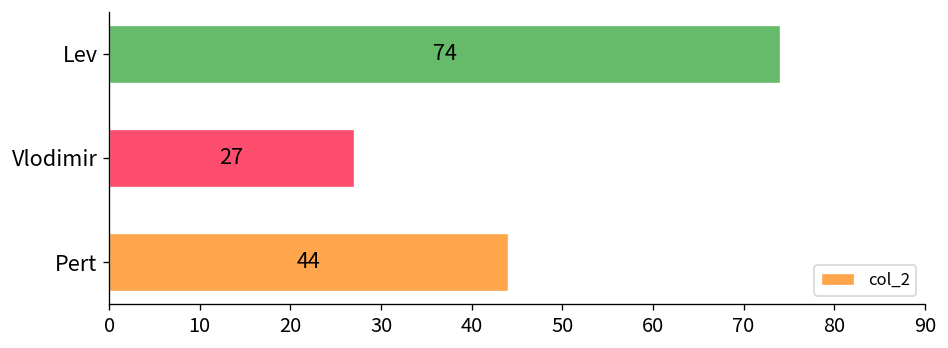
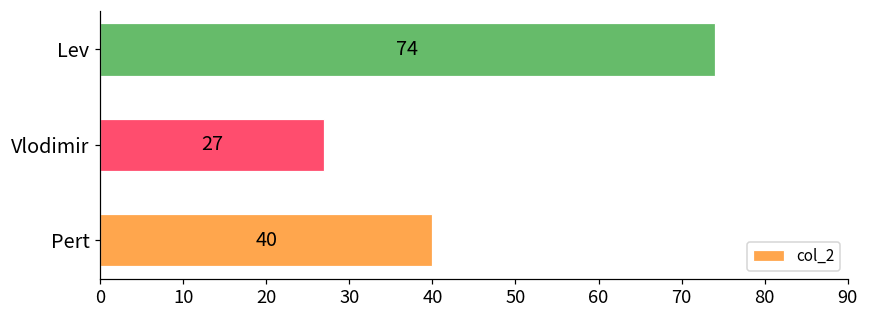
Pert: 44 -> 40
